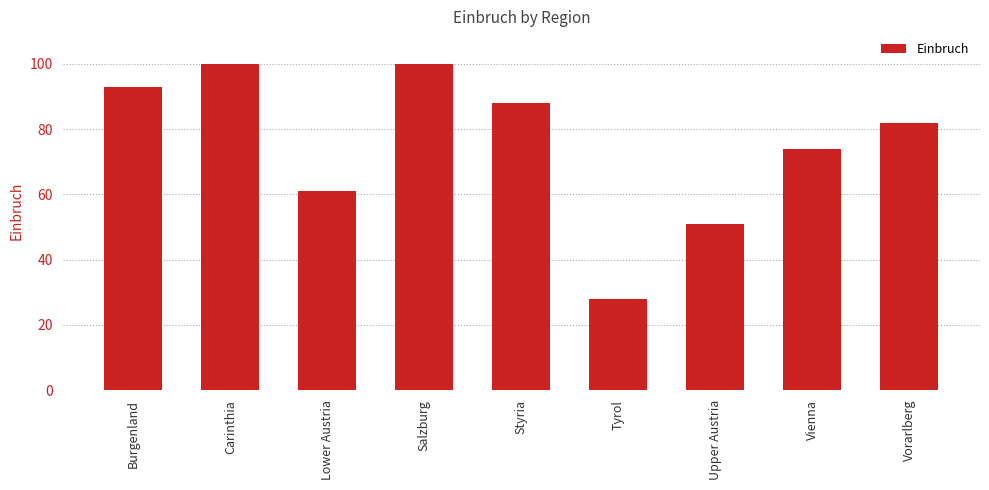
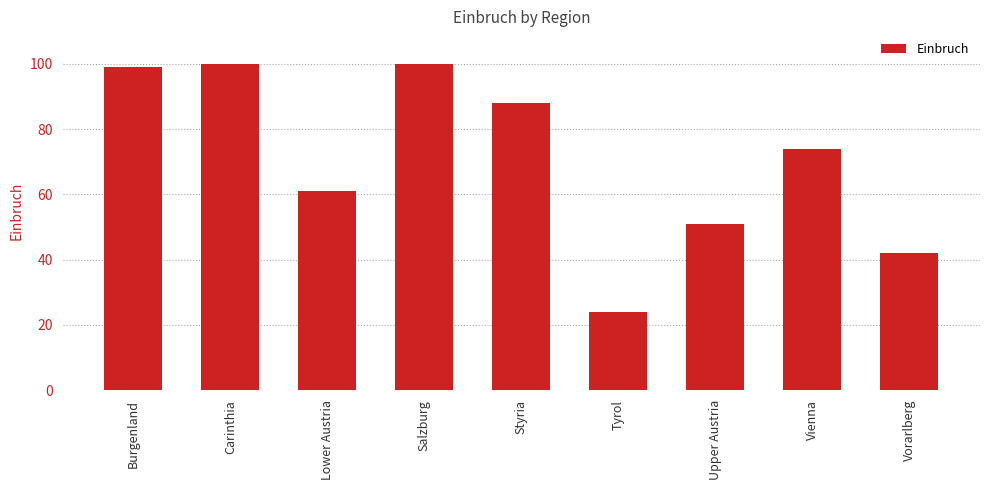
Burgenland: 93 -> 99
Tyrol: 28 -> 24
Vorarlberg: 82 -> 42
